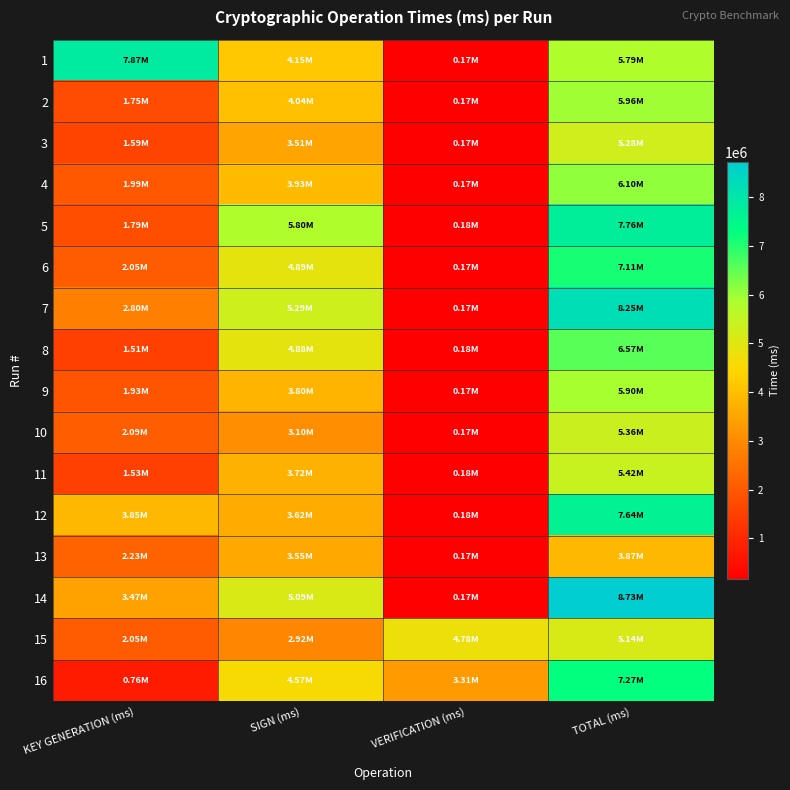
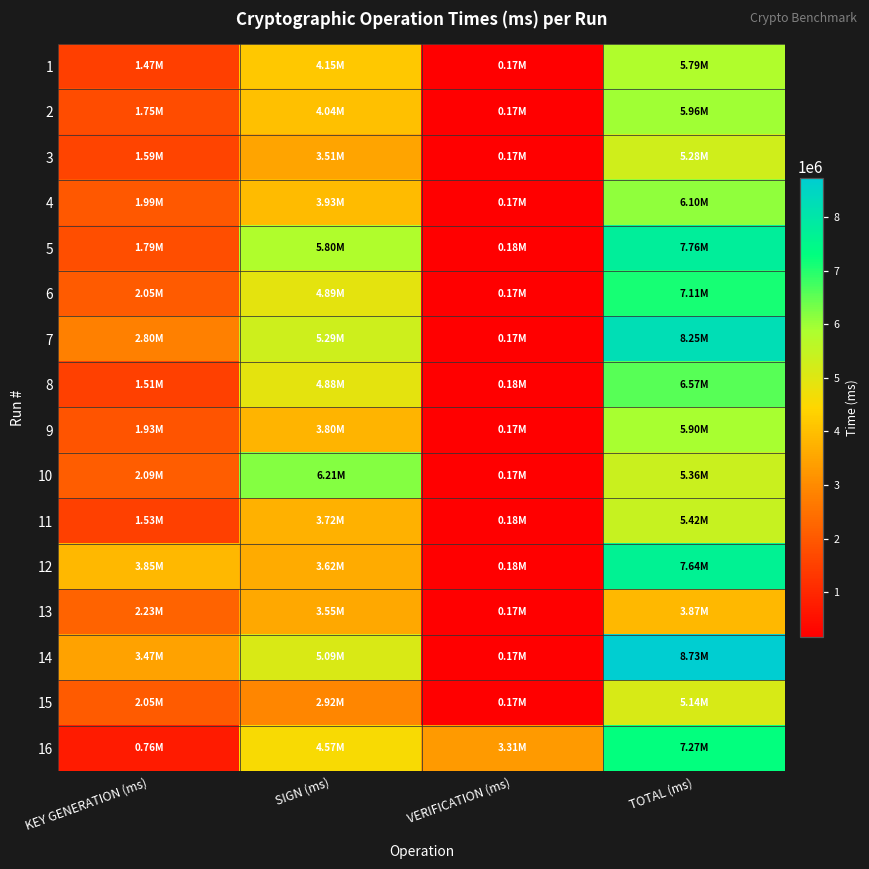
1, KEY GENERATION (ms): 7.87M -> 1.47M
10, SIGN (ms): 3.10M -> 6.21M
15, VERIFICATION (ms): 4.78M -> 0.17M
